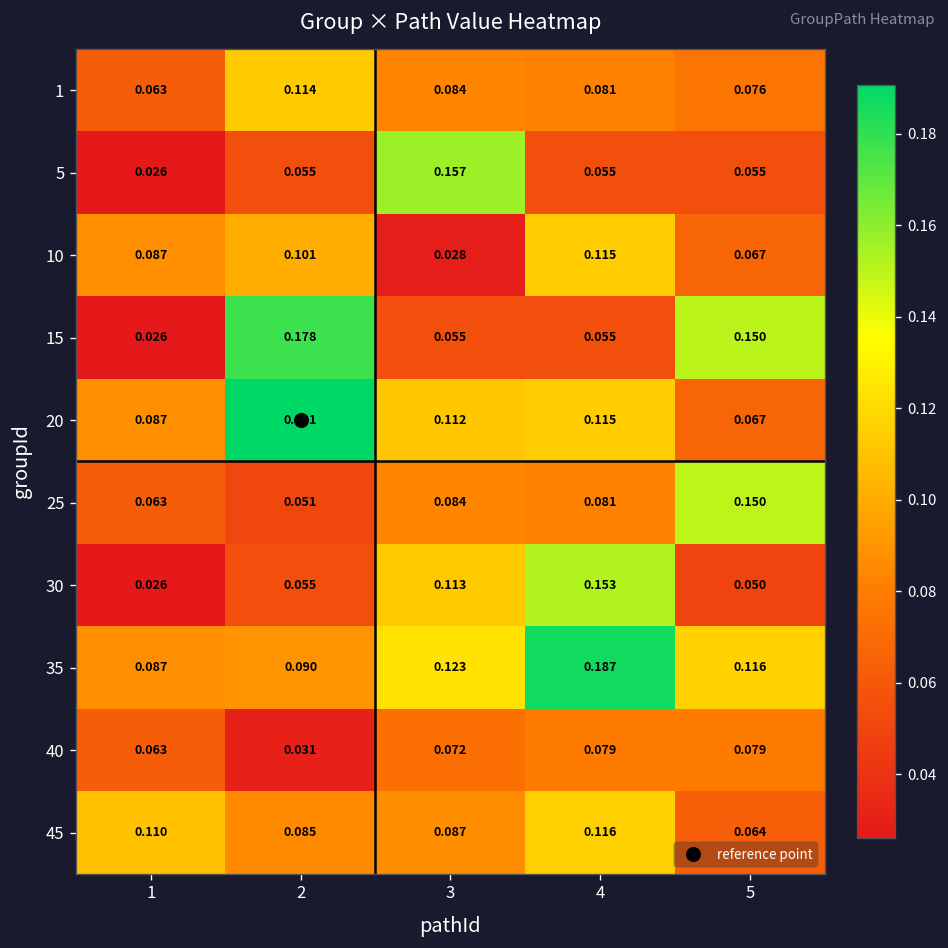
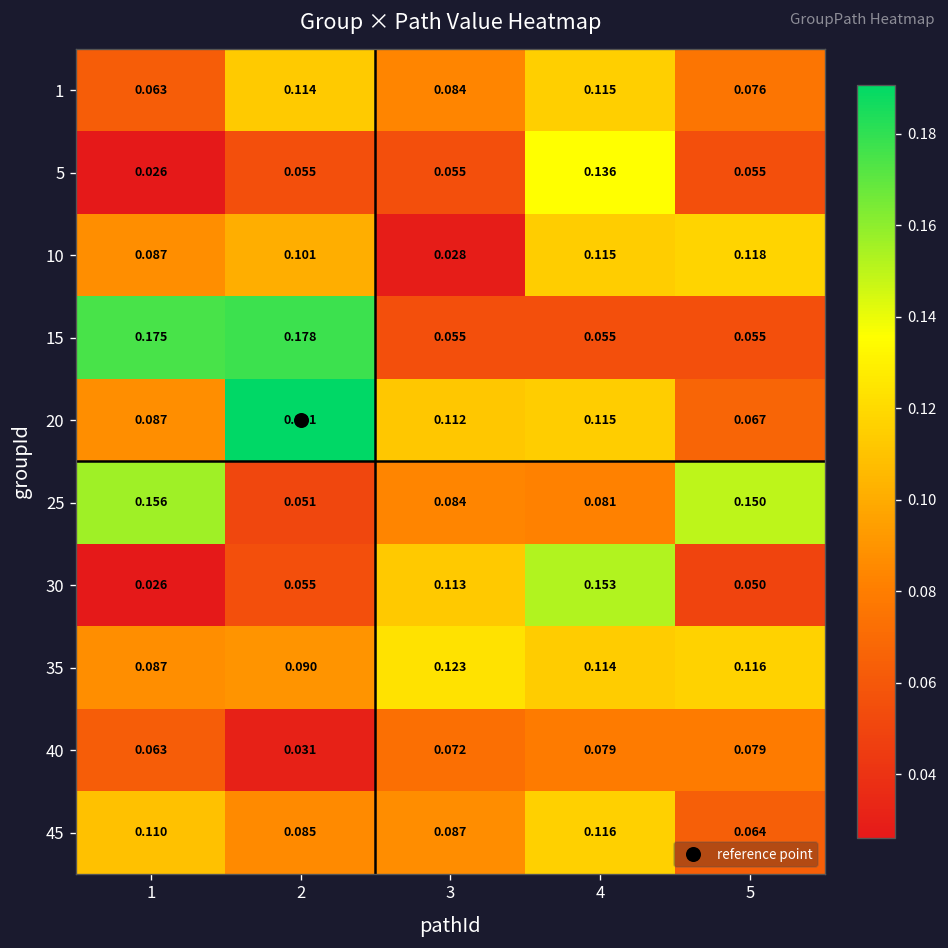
1, 4: 0.081 -> 0.115
5, 3: 0.157 -> 0.055
5, 4: 0.055 -> 0.136
10, 5: 0.067 -> 0.118
15, 1: 0.026 -> 0.175
15, 5: 0.150 -> 0.055
25, 1: 0.063 -> 0.156
35, 4: 0.187 -> 0.114
